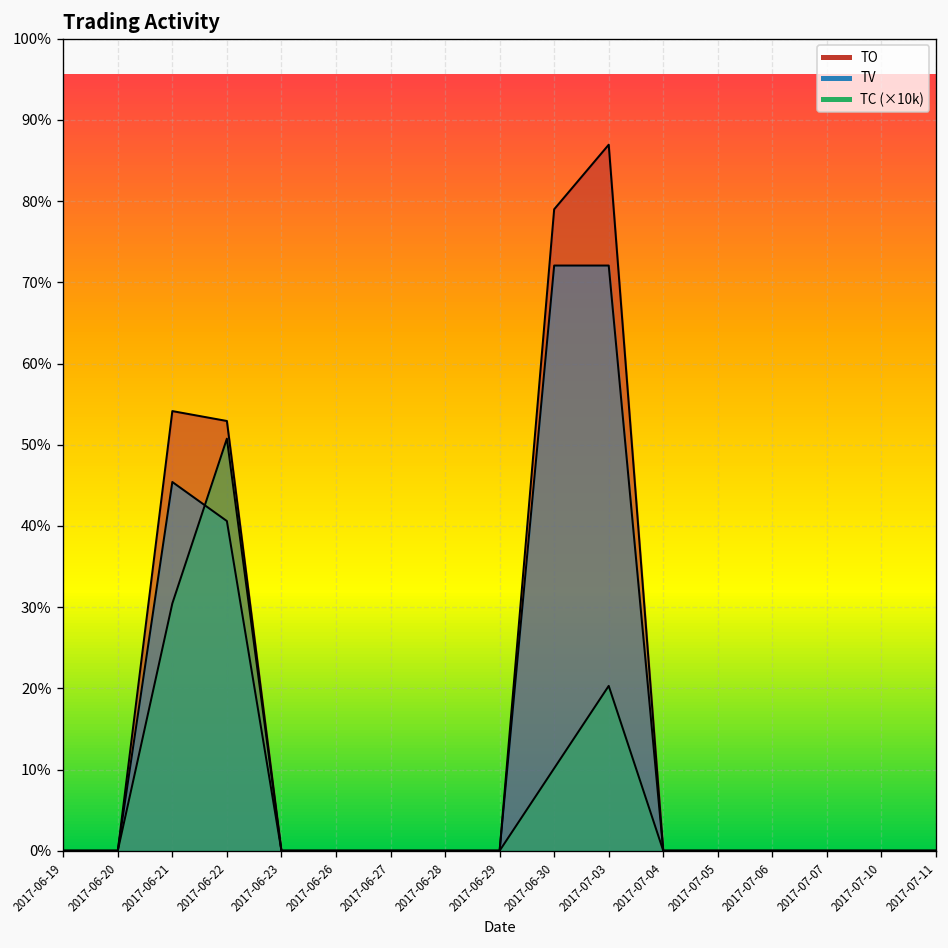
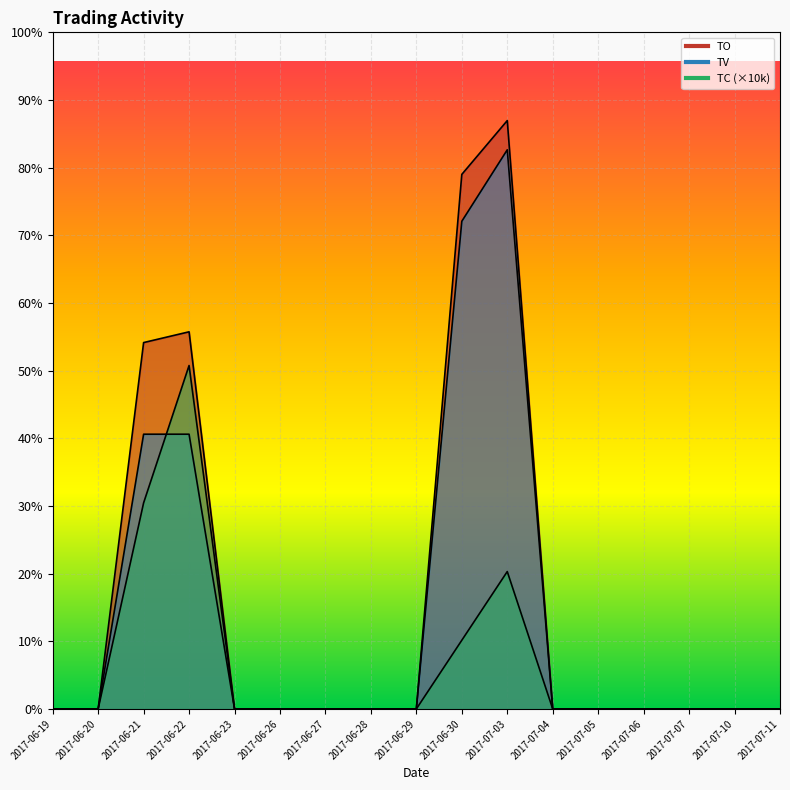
TV, 2017-06-21: 45% -> 41%
TO, 2017-06-22: 53% -> 56%
TV, 2017-07-03: 72% -> 83%
